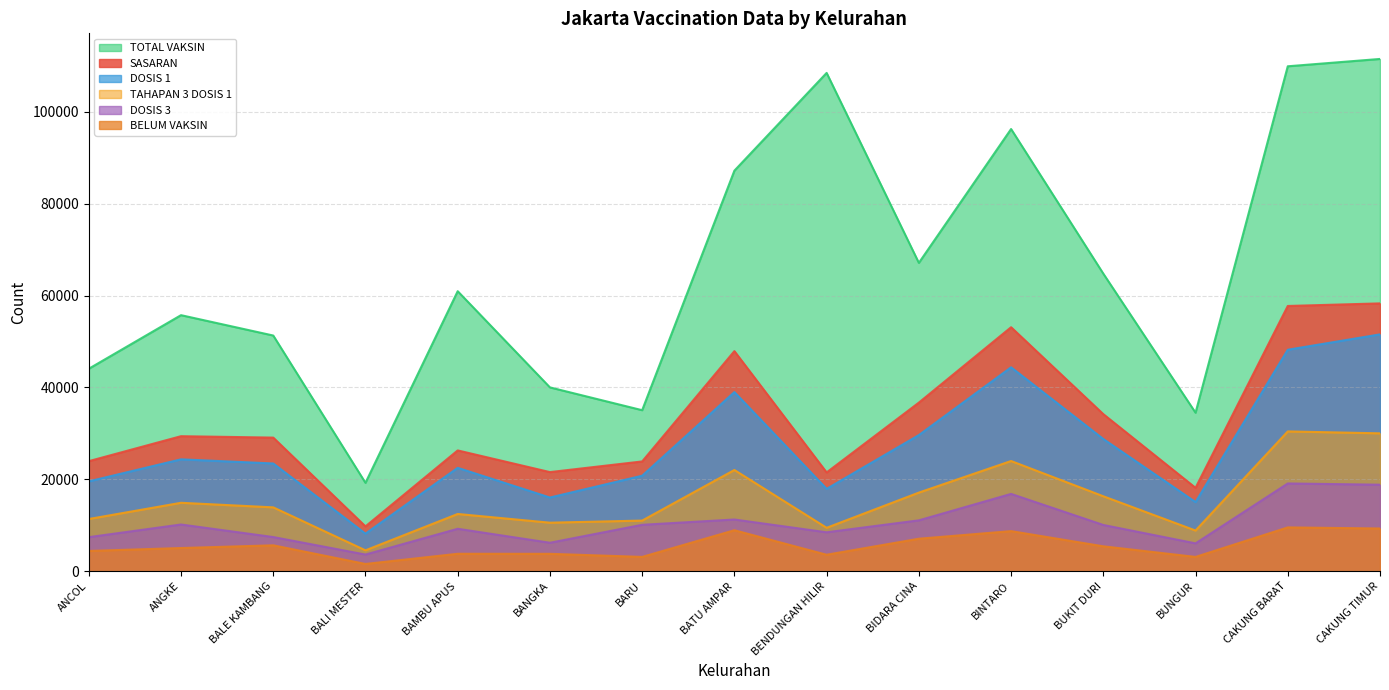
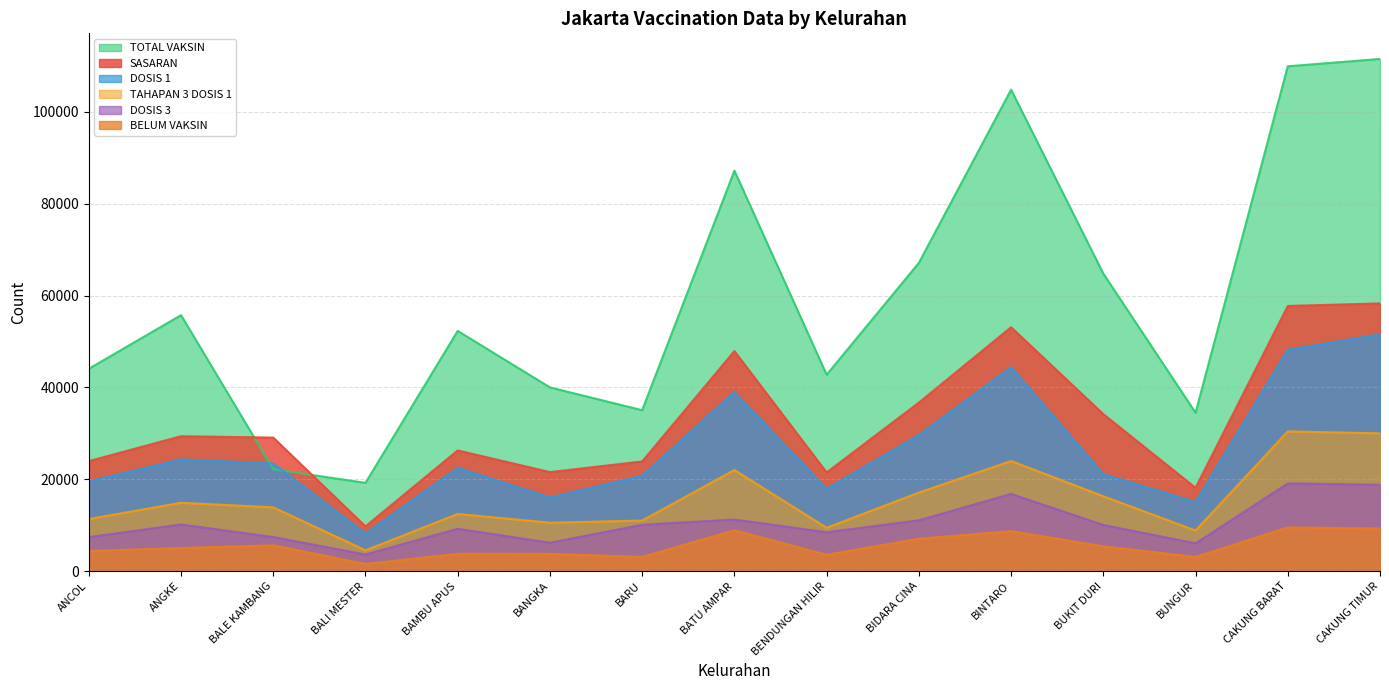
TOTAL VAKSIN, BALE KAMBANG: 51000 -> 22000
TOTAL VAKSIN, BAMBU APUS: 61000 -> 52000
TOTAL VAKSIN, BENDUNGAN HILIR: 108000 -> 43000
TOTAL VAKSIN, BINTARO: 96000 -> 105000
DOSIS 1, BUKIT DURI: 29000 -> 21000
